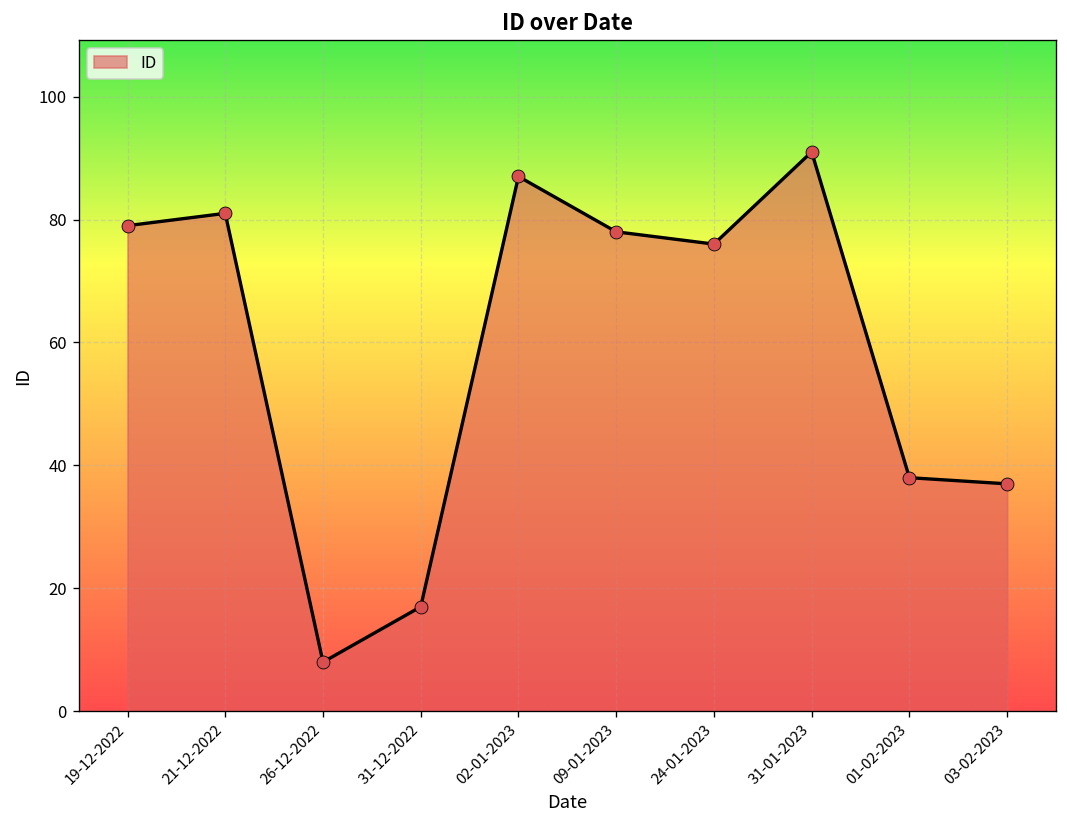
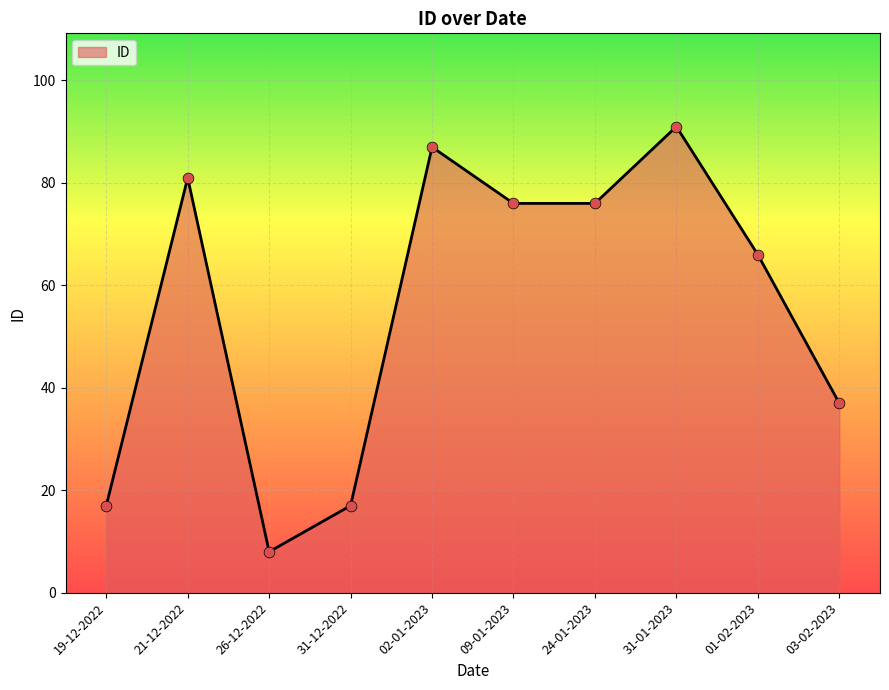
19-12-2022: 79 -> 17
09-01-2023: 78 -> 76
01-02-2023: 38 -> 66
